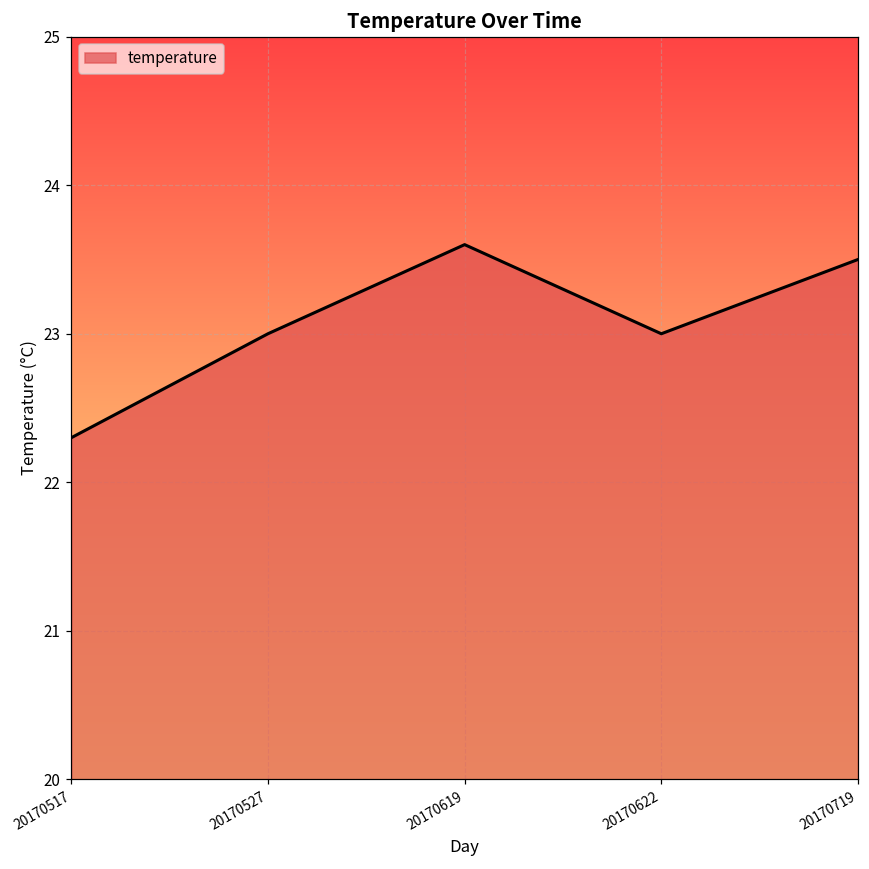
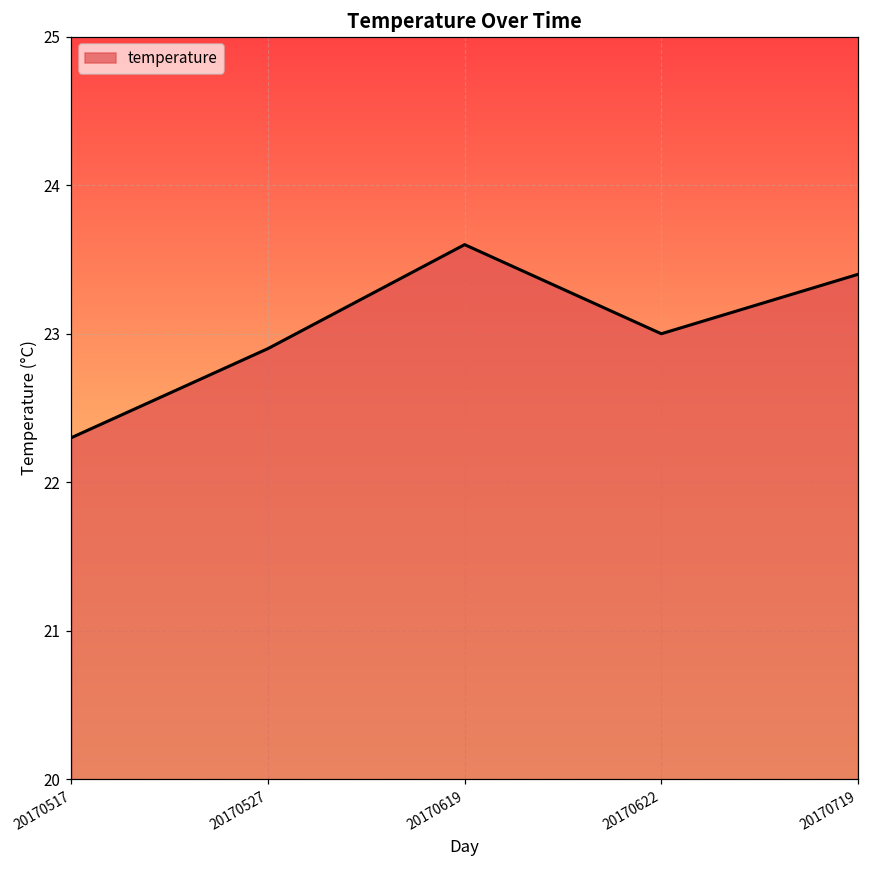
20170527: 23.0 -> 22.9
20170719: 23.5 -> 23.4
